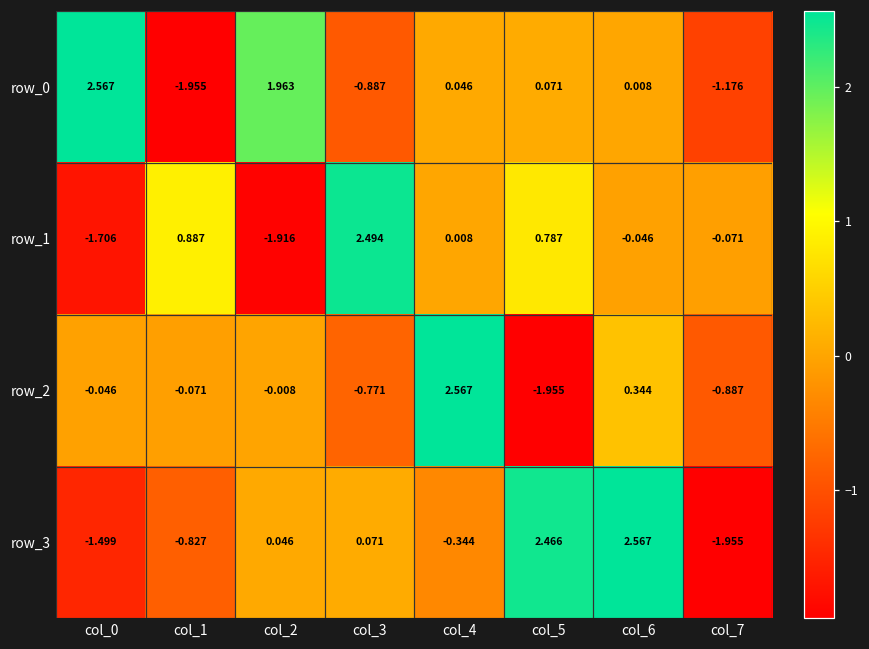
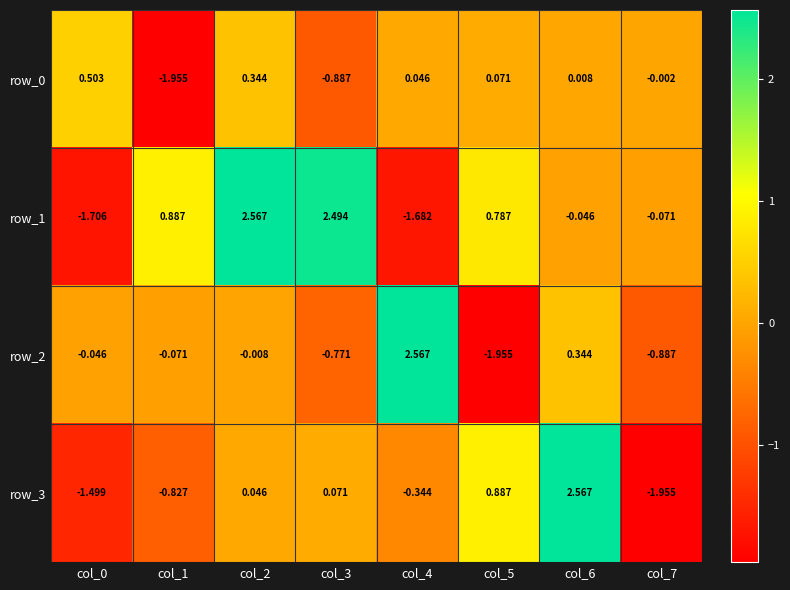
row_0, col_0: 2.567 -> 0.503
row_0, col_2: 1.963 -> 0.344
row_0, col_7: -1.176 -> -0.002
row_1, col_2: -1.916 -> 2.567
row_1, col_4: 0.008 -> -1.682
row_3, col_5: 2.466 -> 0.887
